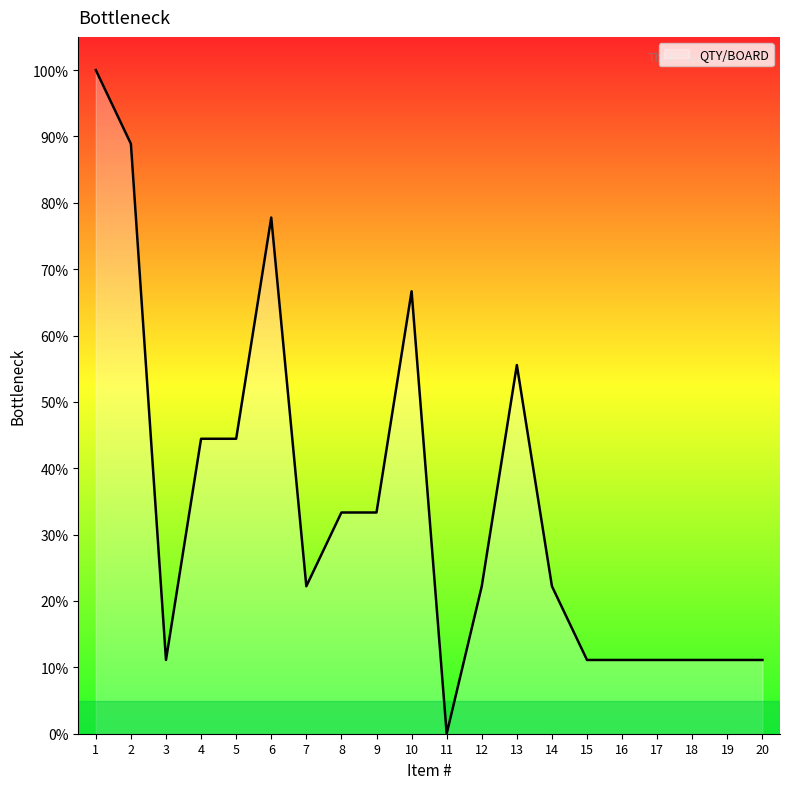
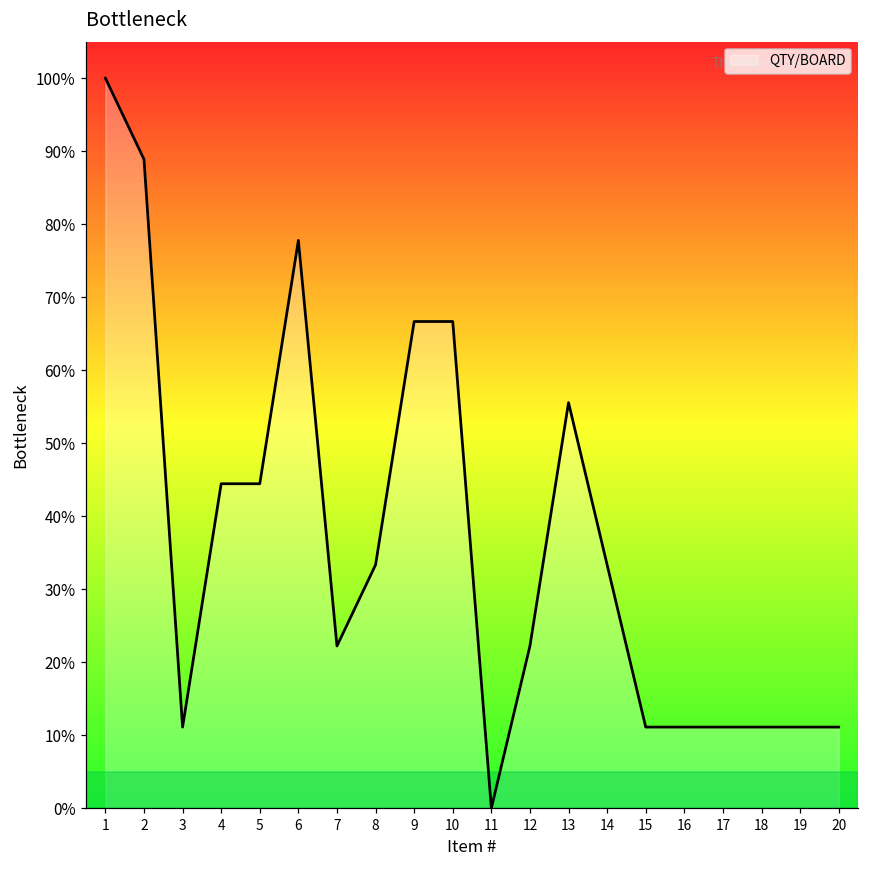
9: 33% -> 67%
14: 22% -> 33%
